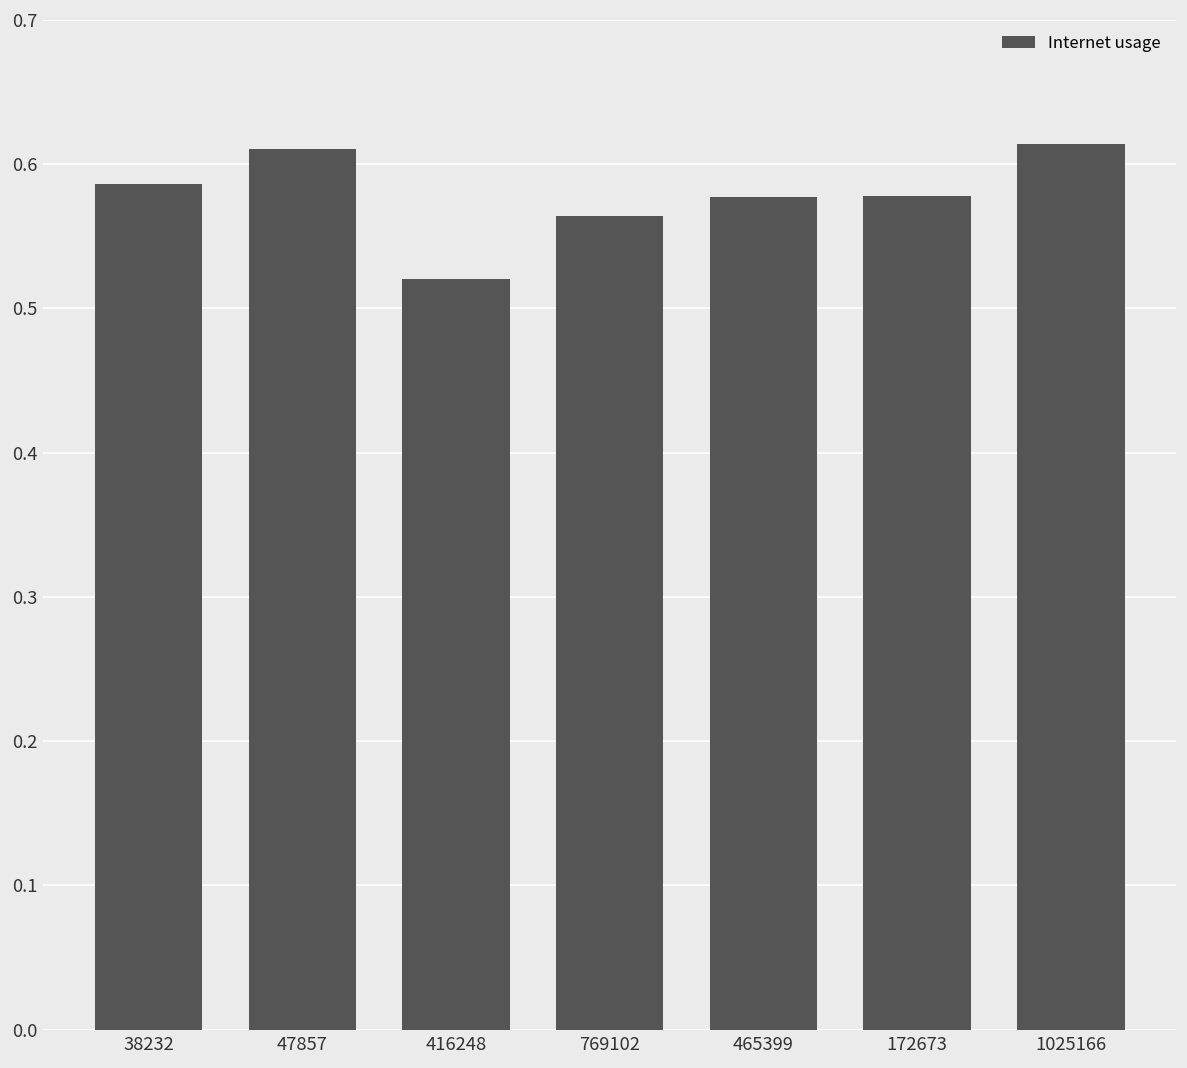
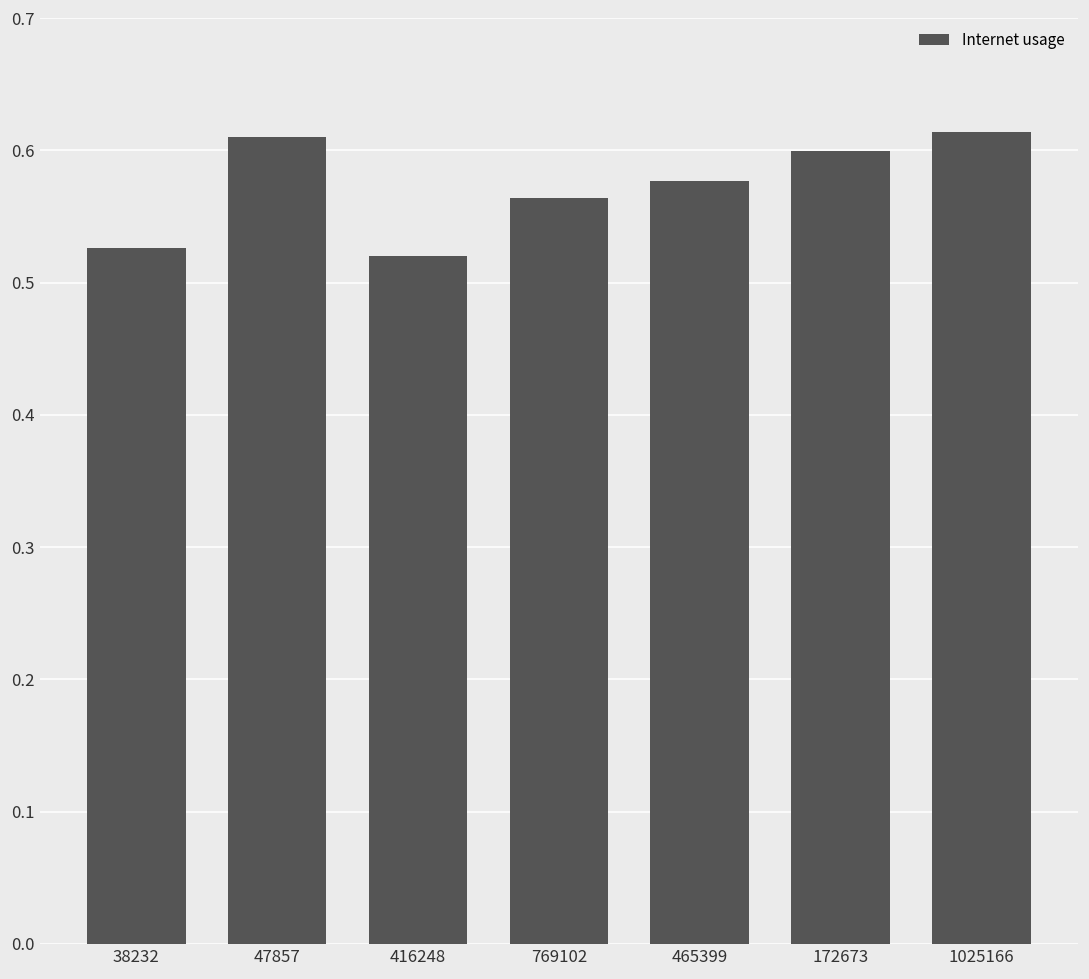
38232: 0.586 -> 0.526
172673: 0.578 -> 0.599
